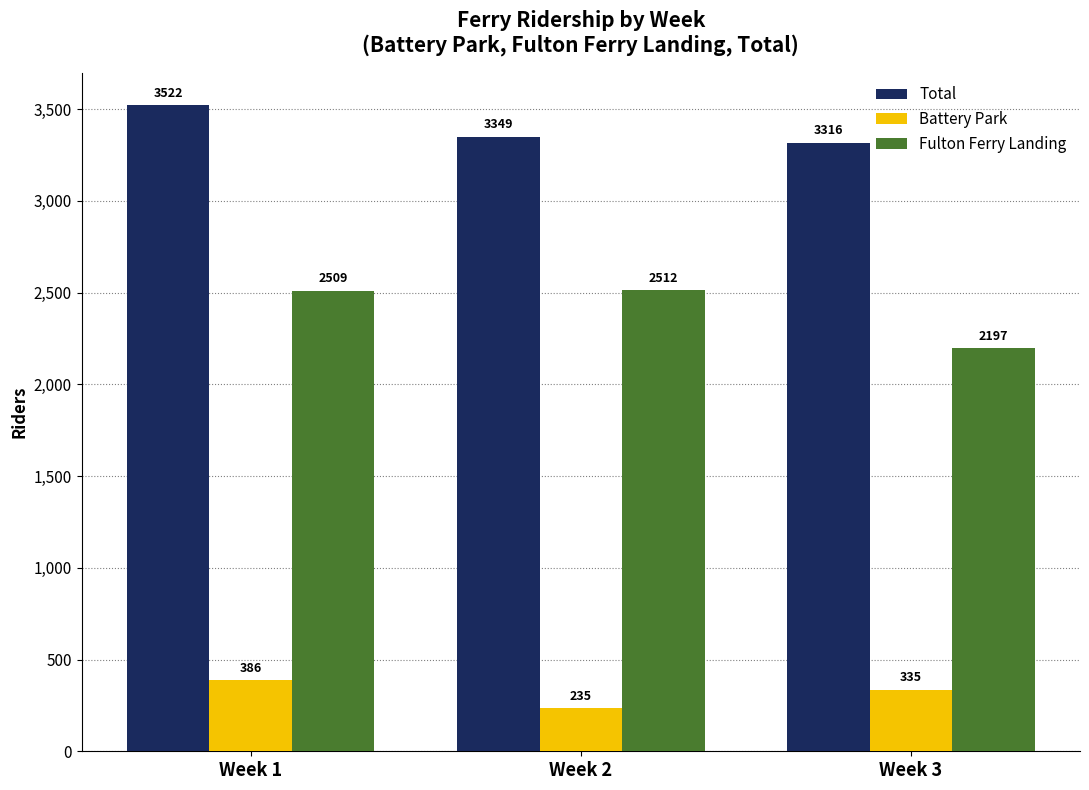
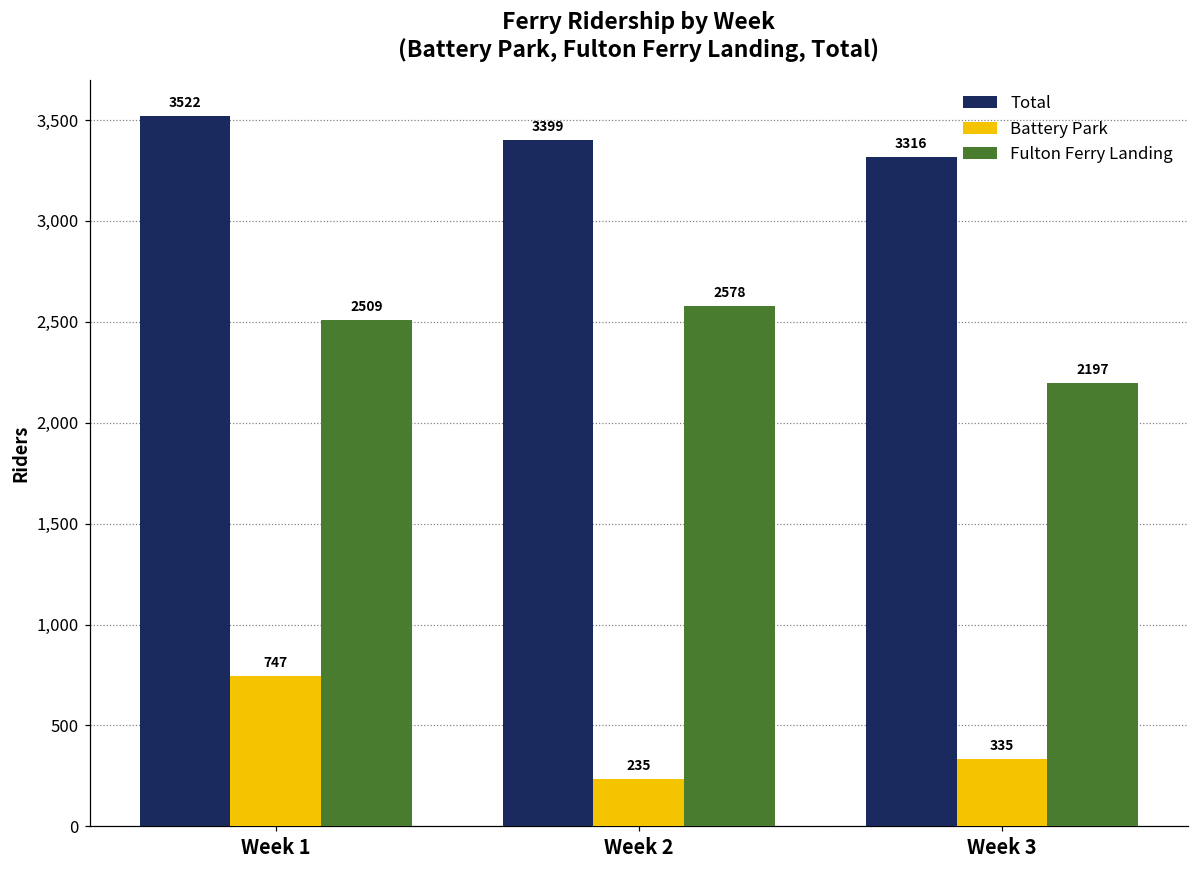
Battery Park, Week 1: 386 -> 747
Total, Week 2: 3349 -> 3399
Fulton Ferry Landing, Week 2: 2512 -> 2578
